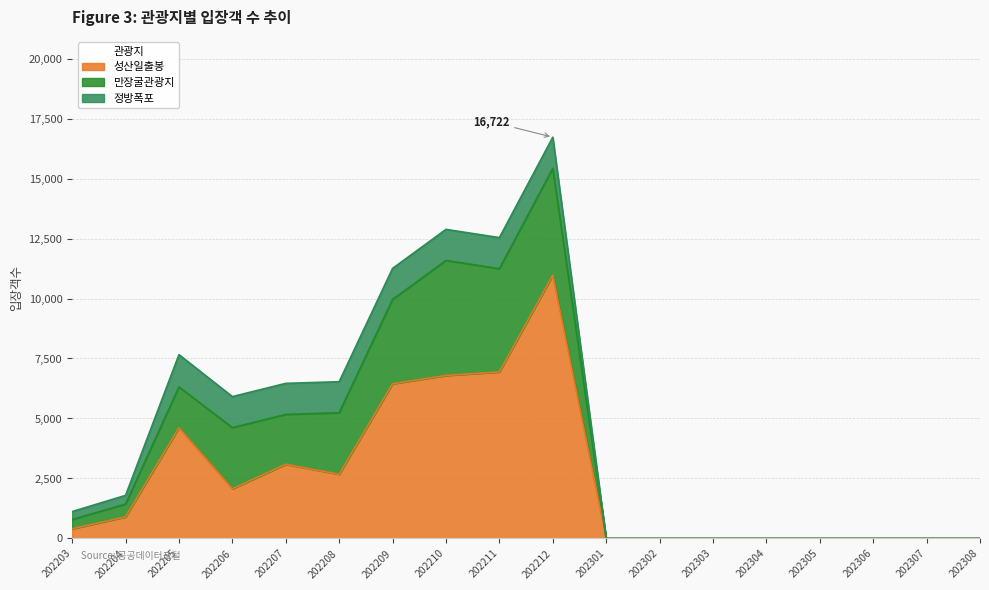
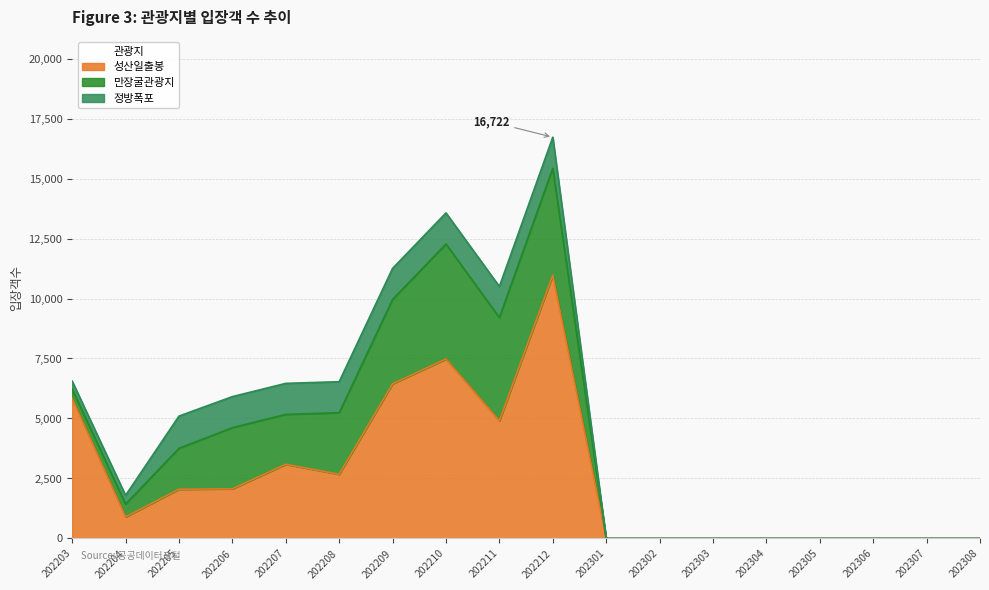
성산일출봉, 202203: 400 -> 5,800
성산일출봉, 202205: 4,600 -> 2,100
성산일출봉, 202210: 6,800 -> 7,500
성산일출봉, 202211: 6,900 -> 4,900
